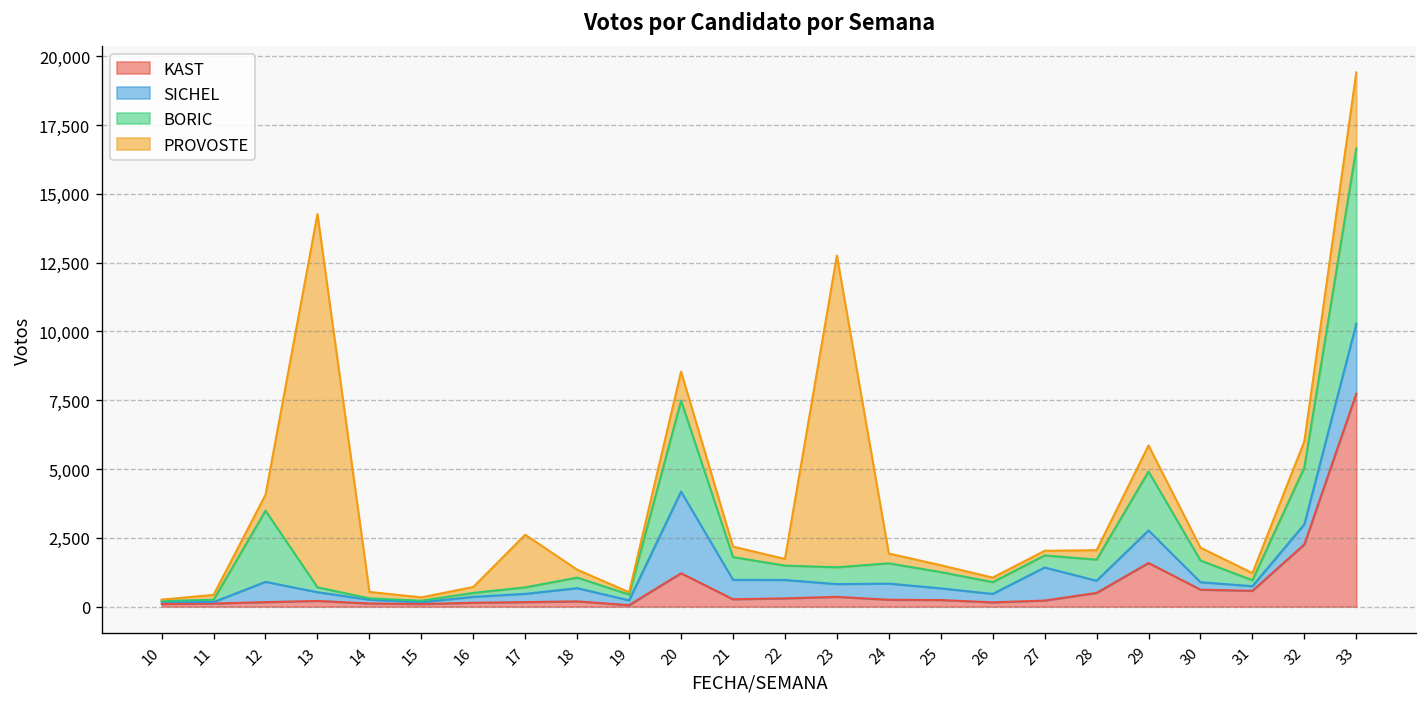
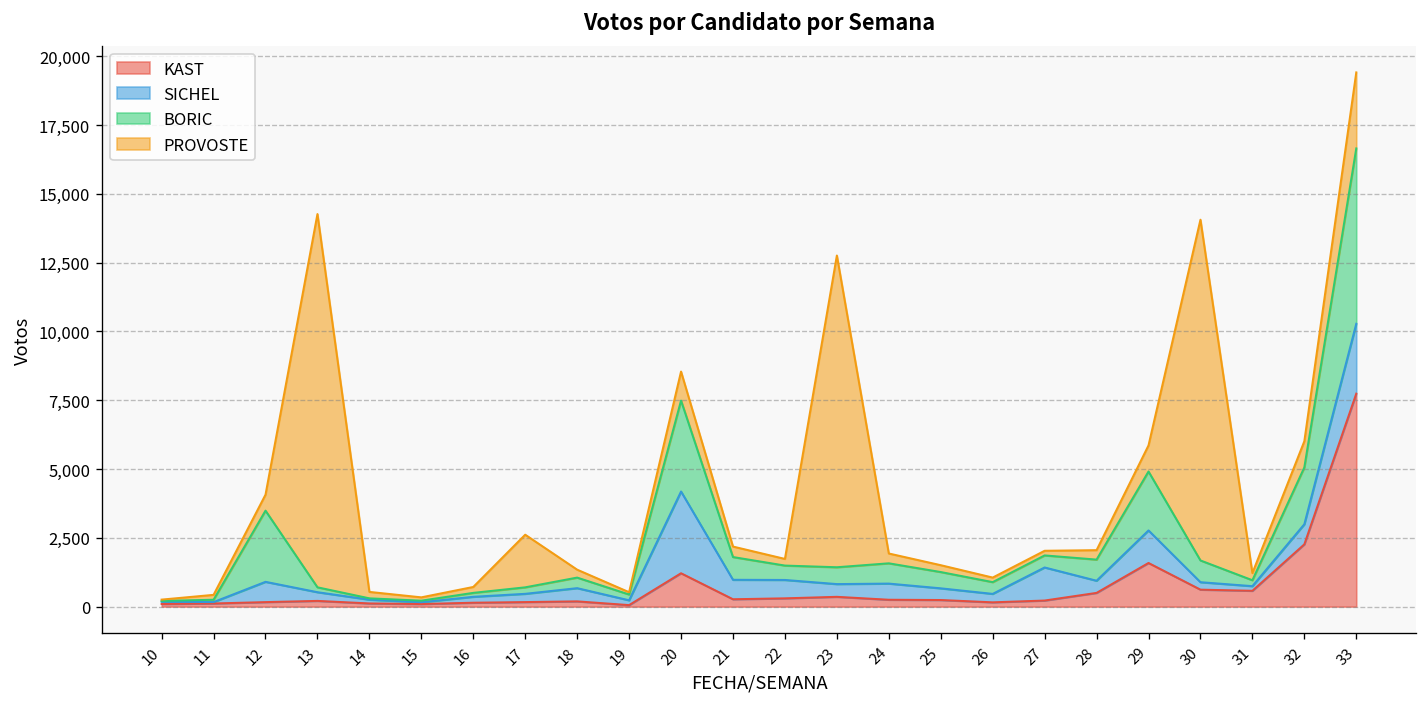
PROVOSTE, 30: 500 -> 12,400
